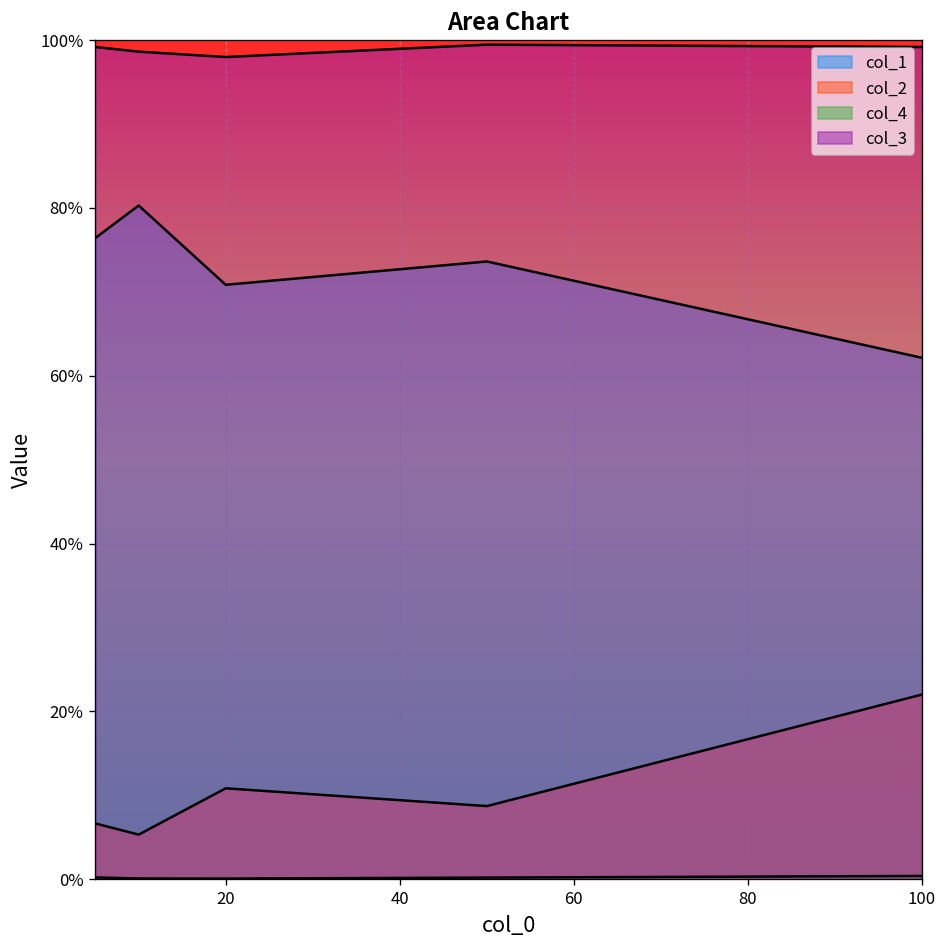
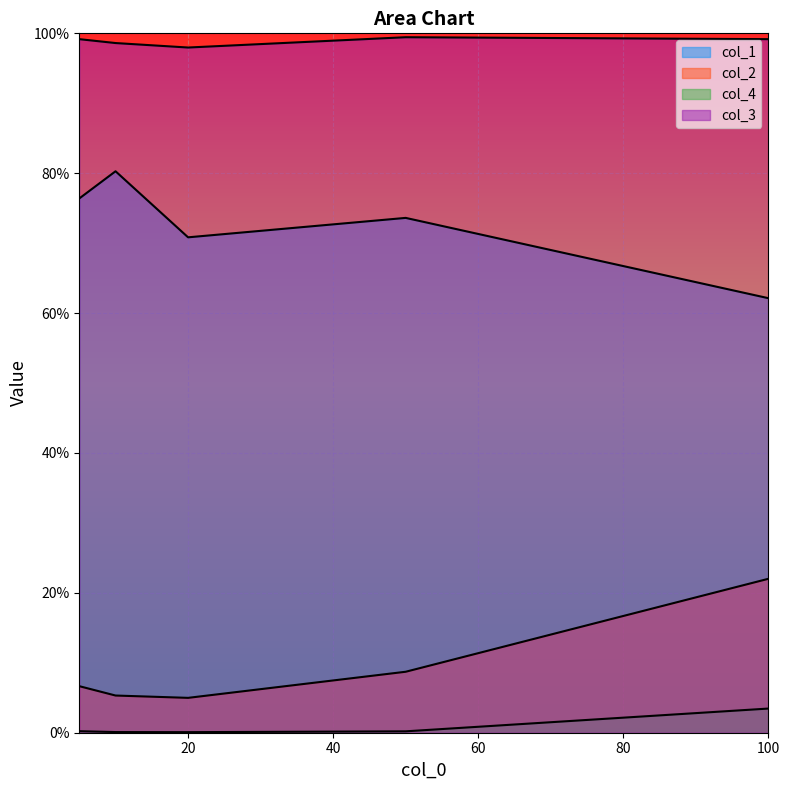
col_2, 20: 11% -> 5%
col_4, 100: 0% -> 3%
